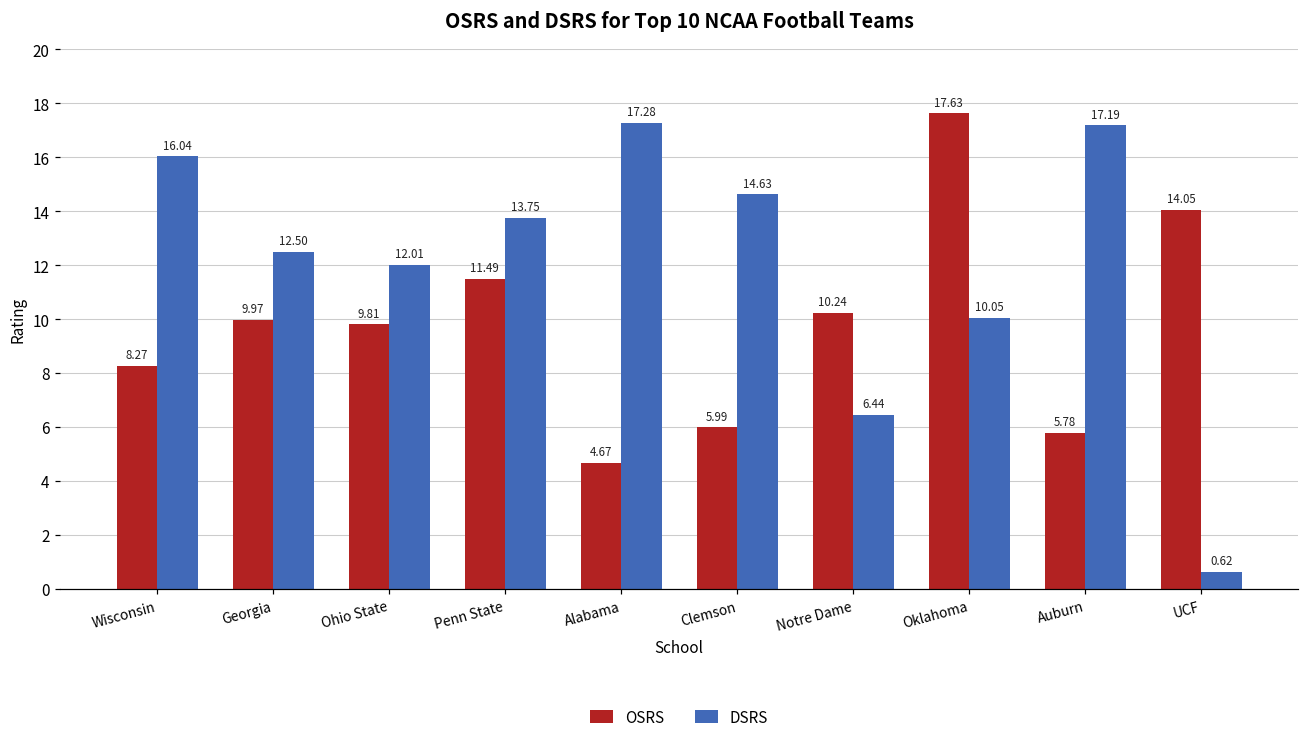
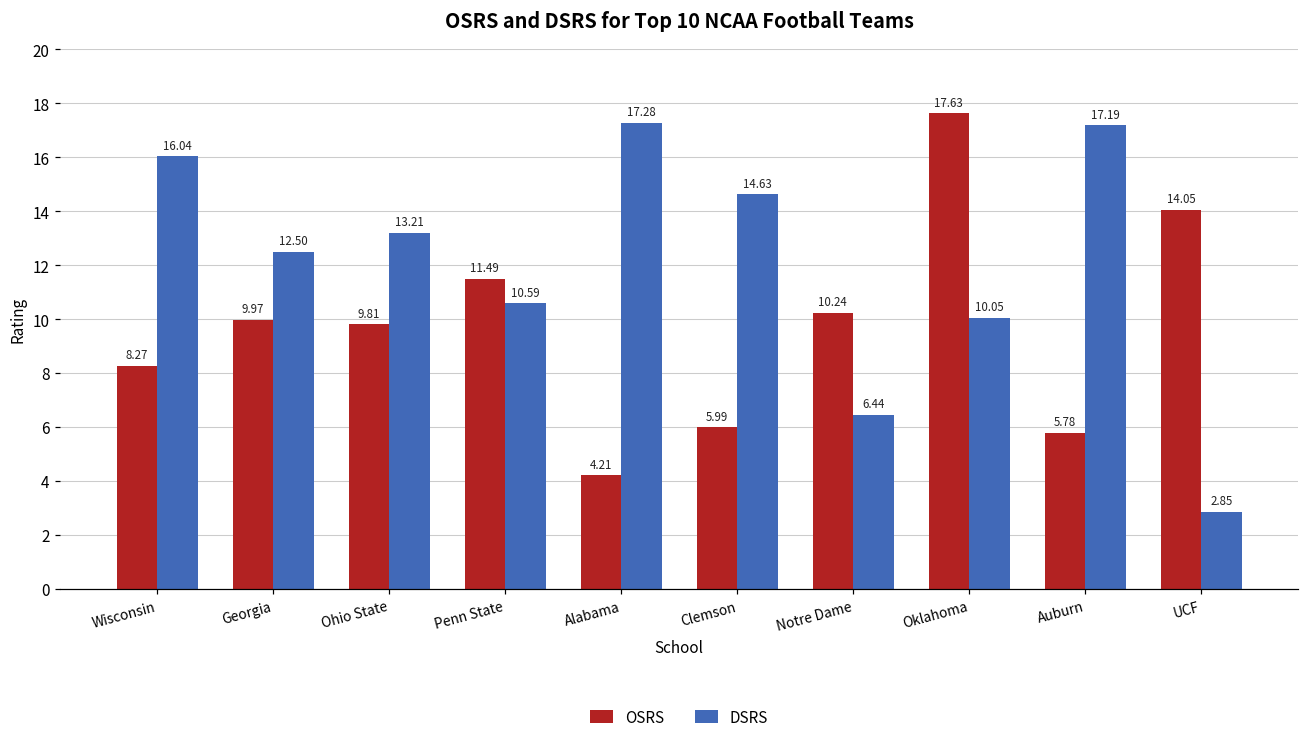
DSRS, Ohio State: 12.01 -> 13.21
DSRS, Penn State: 13.75 -> 10.59
OSRS, Alabama: 4.67 -> 4.21
DSRS, UCF: 0.62 -> 2.85
